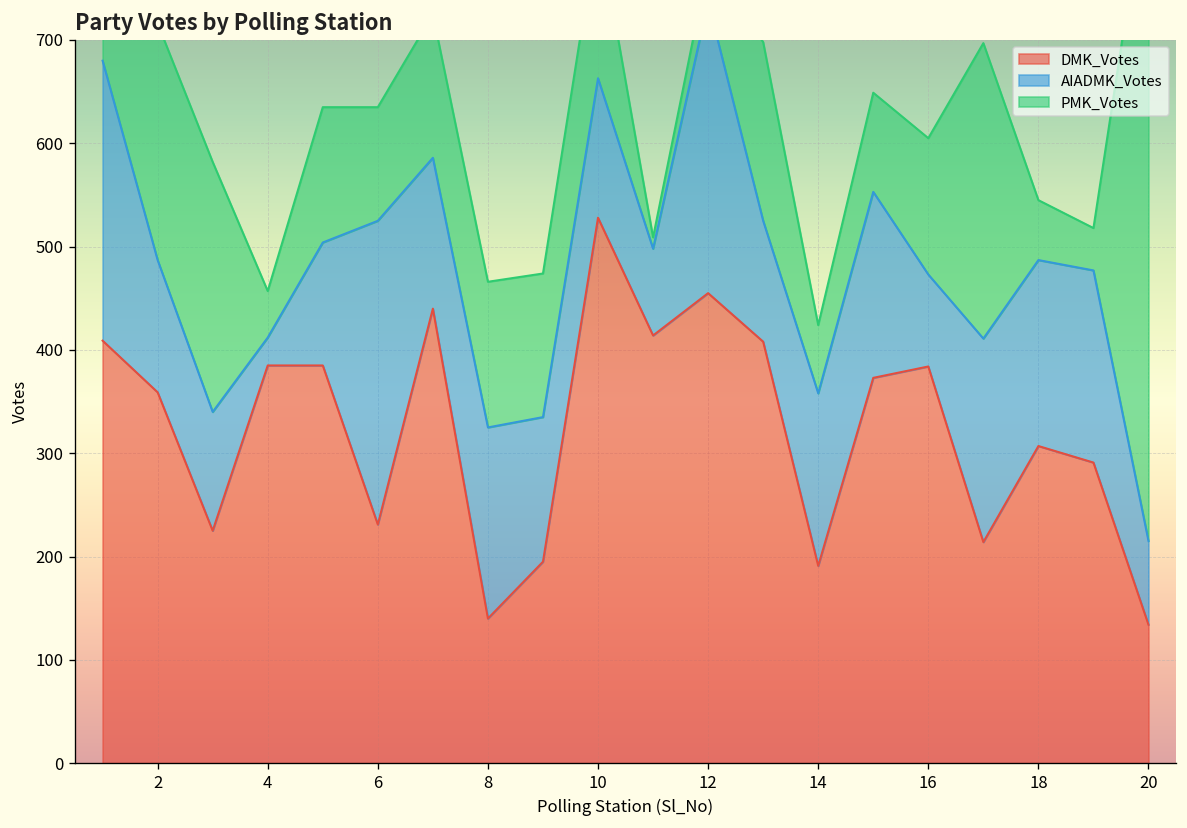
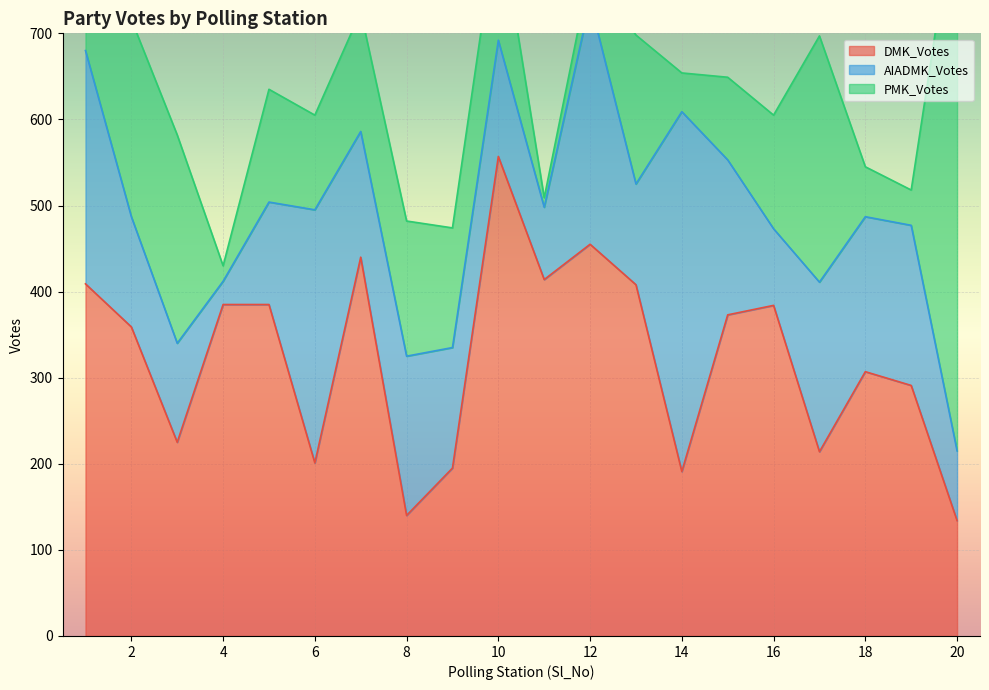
PMK_Votes, 4: 50 -> 20
DMK_Votes, 6: 230 -> 200
PMK_Votes, 8: 140 -> 160
DMK_Votes, 10: 530 -> 560
AIADMK_Votes, 14: 170 -> 420
PMK_Votes, 14: 70 -> 50
